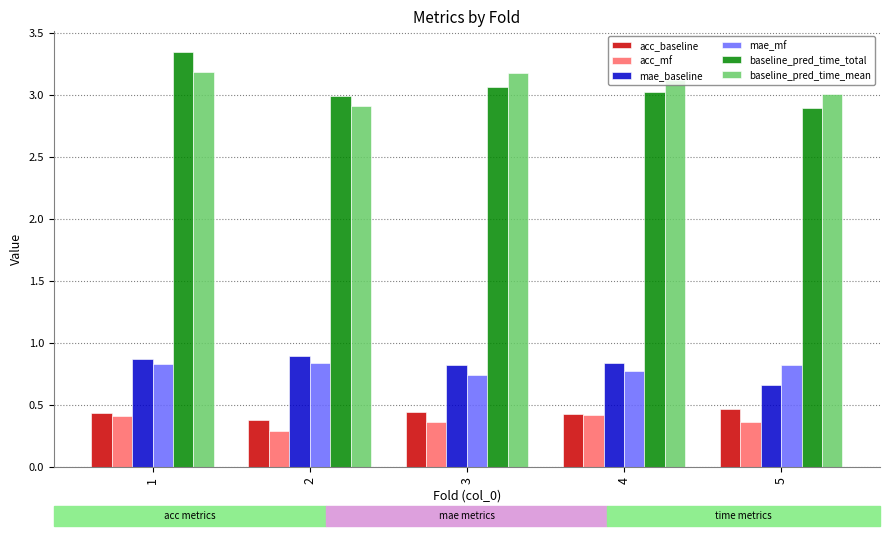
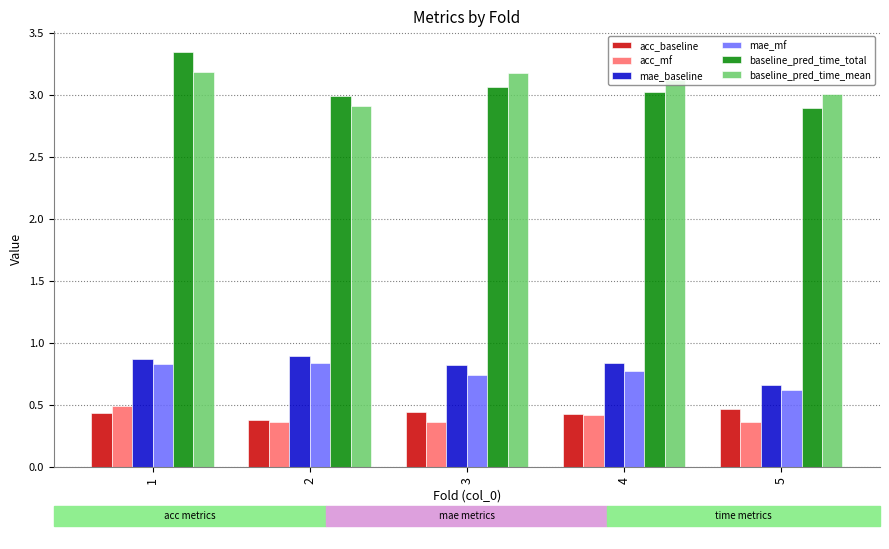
acc_mf, 1: 0.41 -> 0.49
acc_mf, 2: 0.29 -> 0.36
mae_mf, 5: 0.82 -> 0.62
